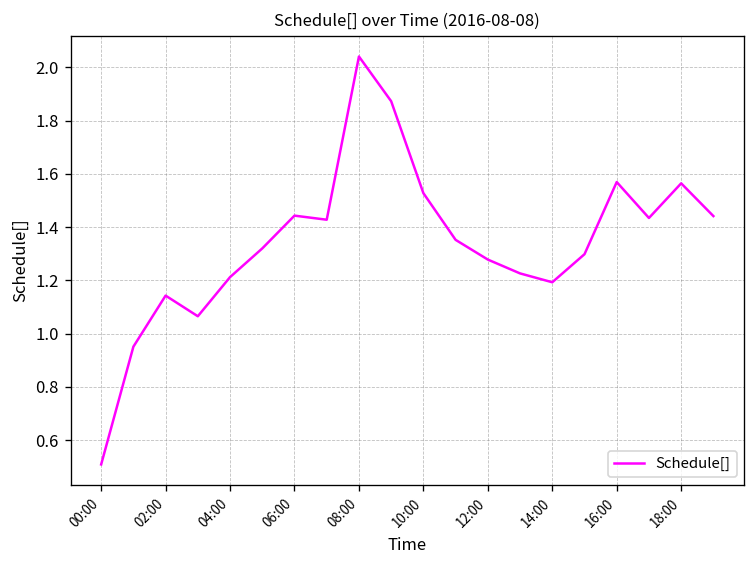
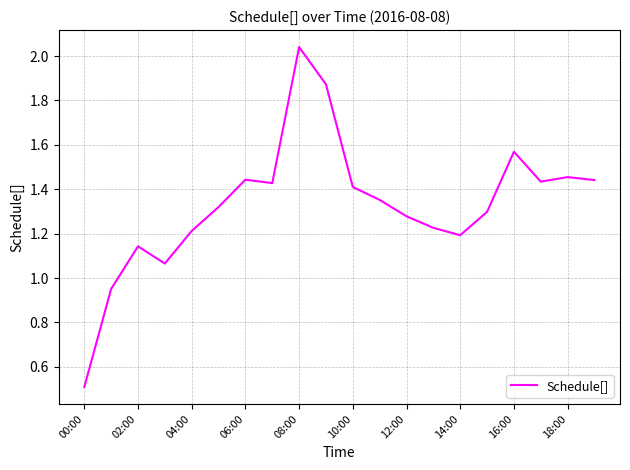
10:00: 1.53 -> 1.41
18:00: 1.56 -> 1.45
